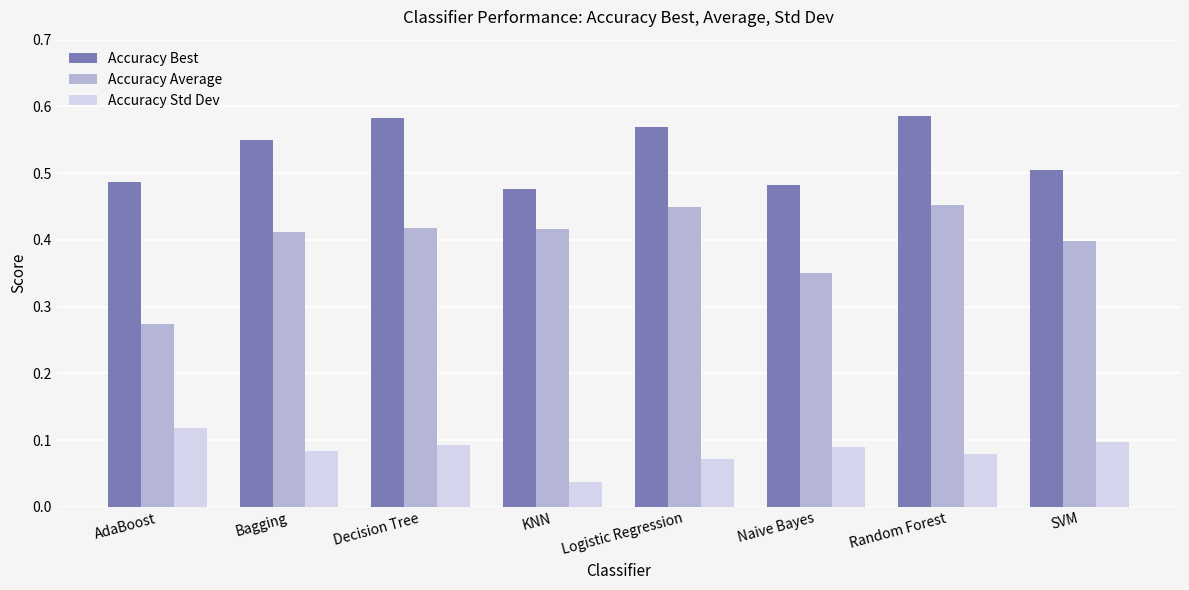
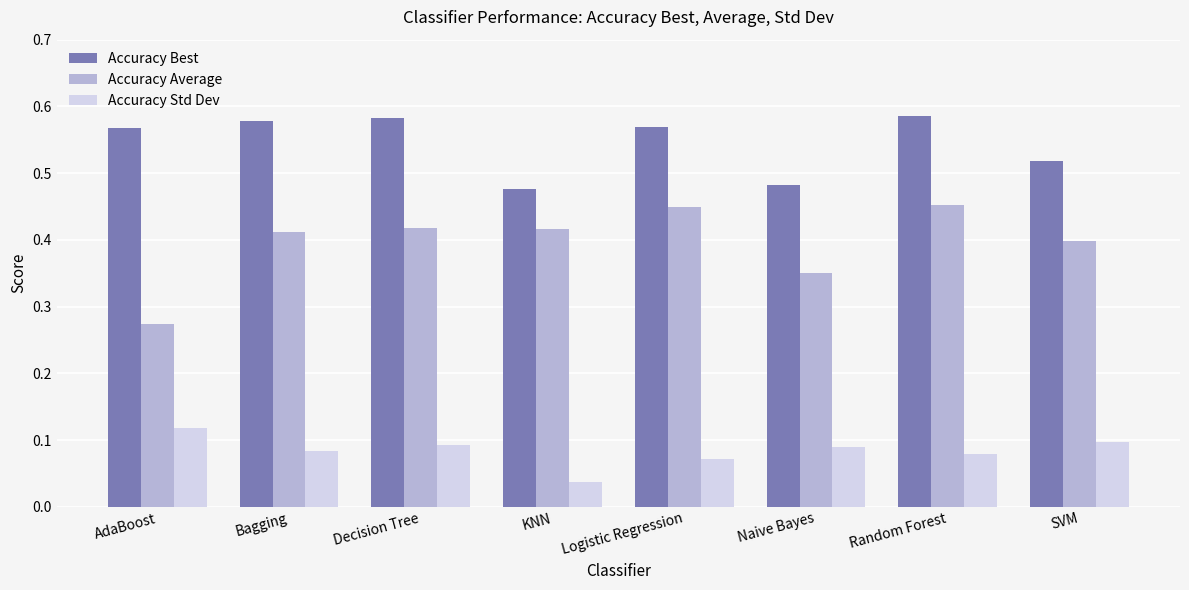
Accuracy Best, AdaBoost: 0.49 -> 0.57
Accuracy Best, Bagging: 0.55 -> 0.58
Accuracy Best, SVM: 0.51 -> 0.52
